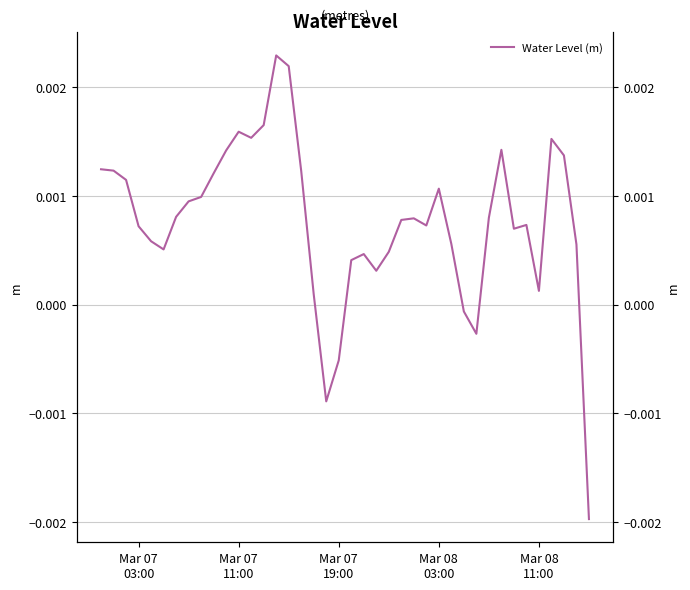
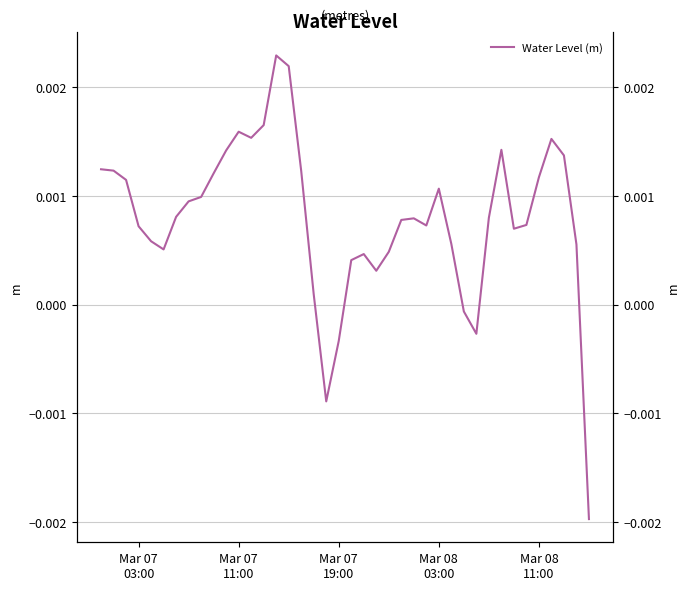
Mar 07 19:00: -0.00051 -> -0.00033
Mar 08 11:00: 0.00013 -> 0.00117
